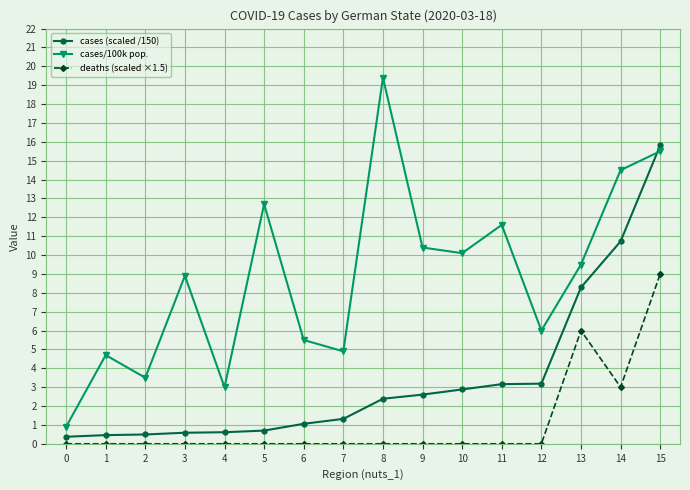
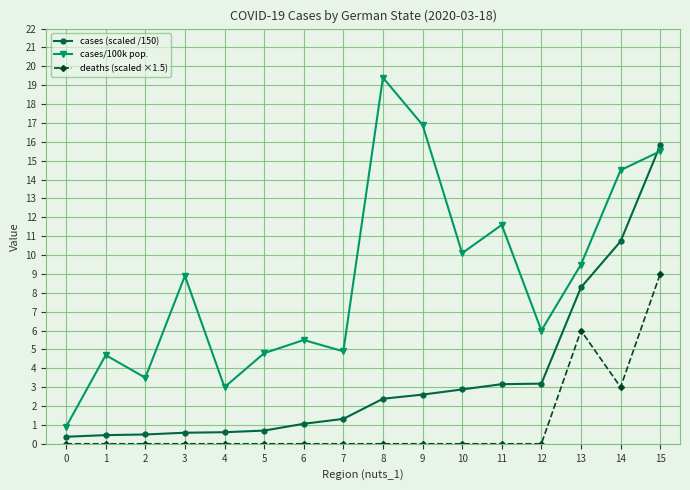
cases/100k pop., 5: 12.7 -> 4.8
cases/100k pop., 9: 10.4 -> 16.9
